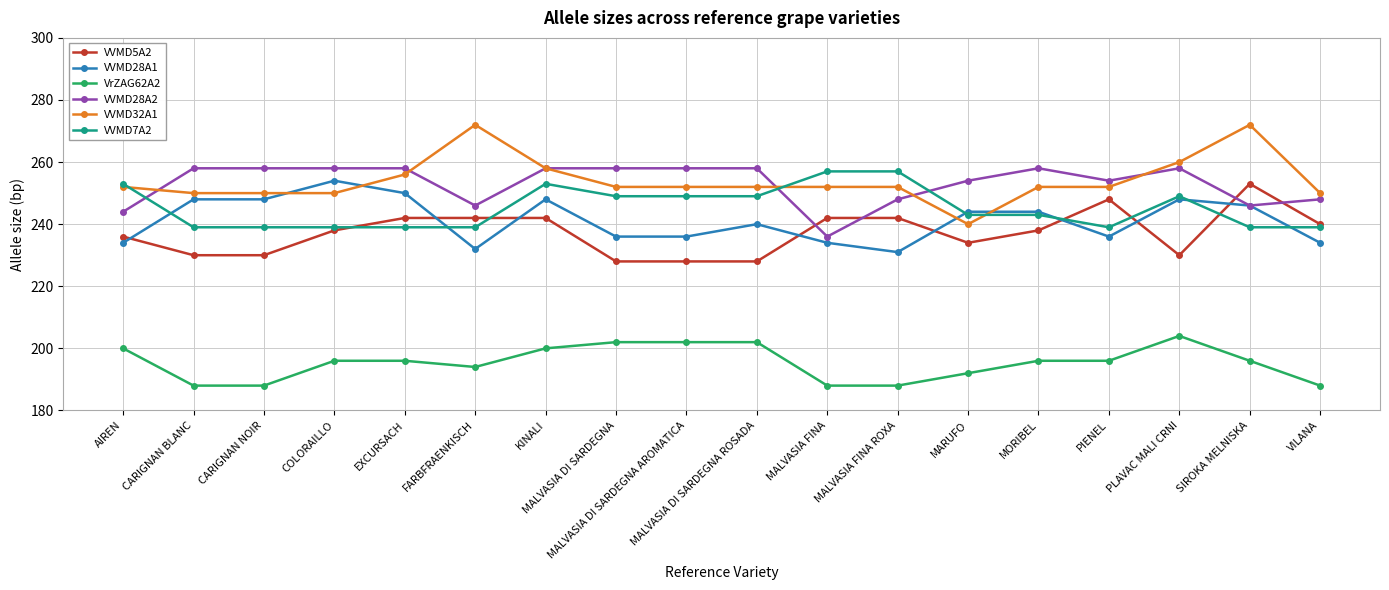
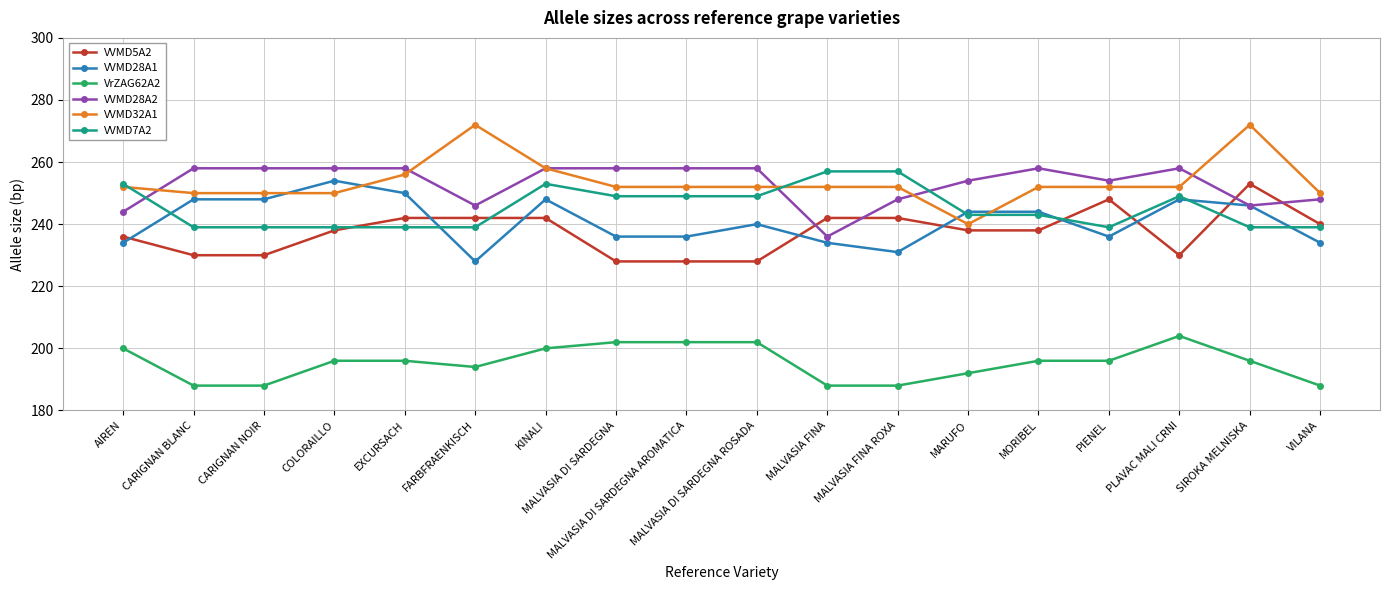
VVMD28A1, FARBFRAENKISCH: 232 -> 228
VVMD5A2, MARUFO: 234 -> 238
VVMD32A1, PLAVAC MALI CRNI: 260 -> 252
